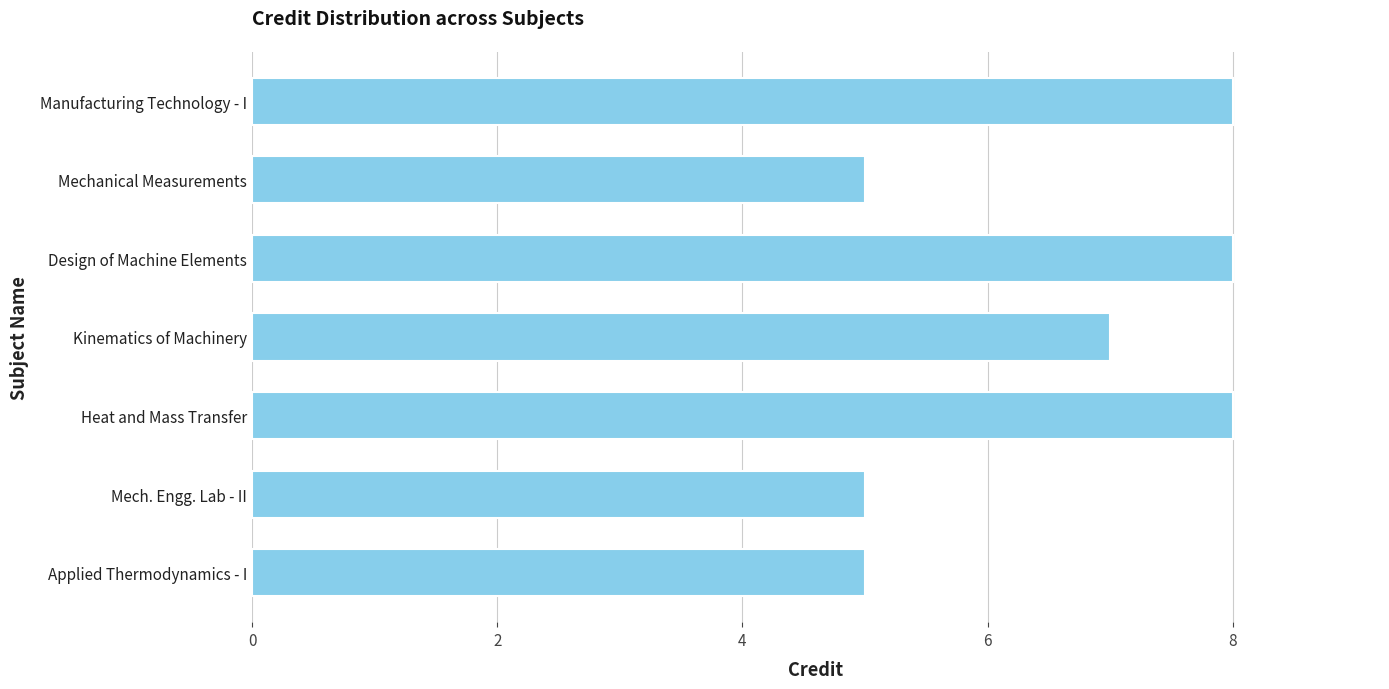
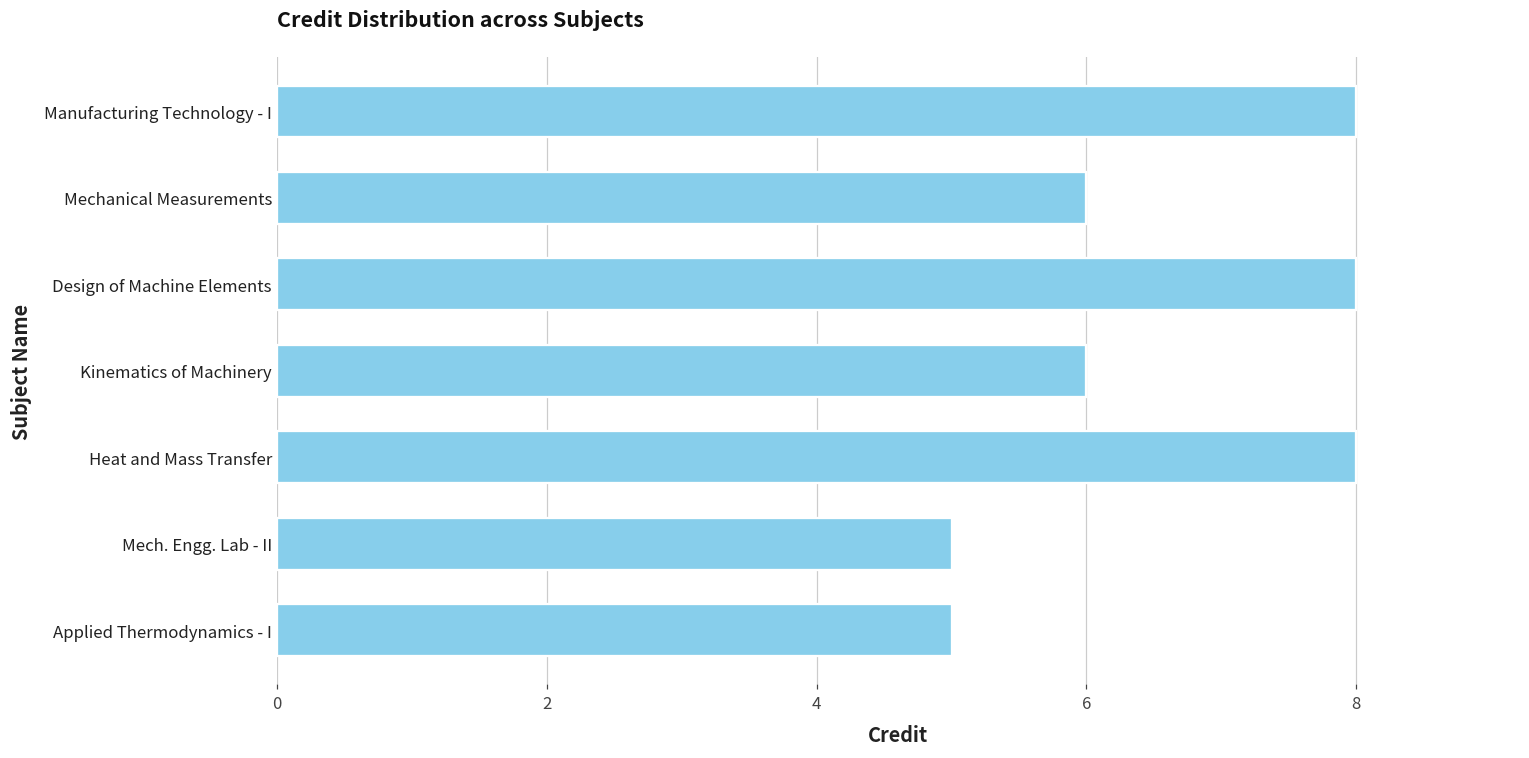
Mechanical Measurements: 5 -> 6
Kinematics of Machinery: 7 -> 6
